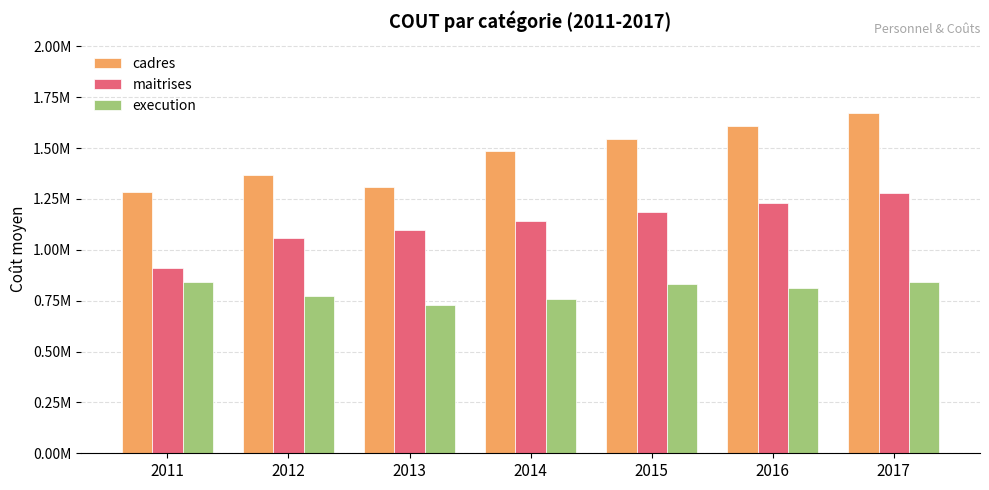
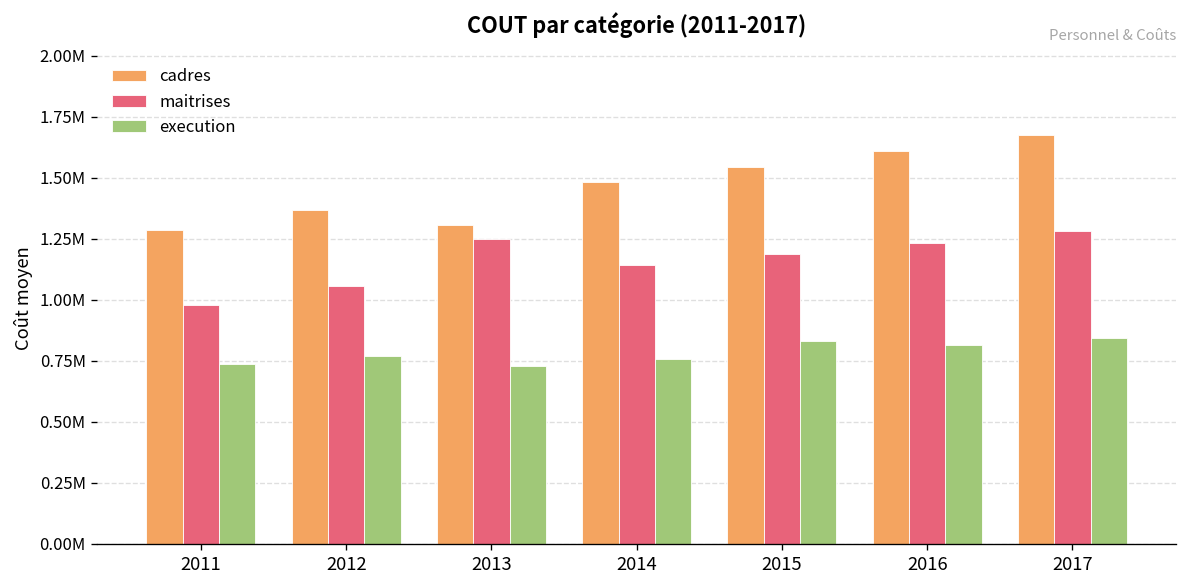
maitrises, 2011: 910000 -> 980000
execution, 2011: 840000 -> 740000
maitrises, 2013: 1100000 -> 1250000
